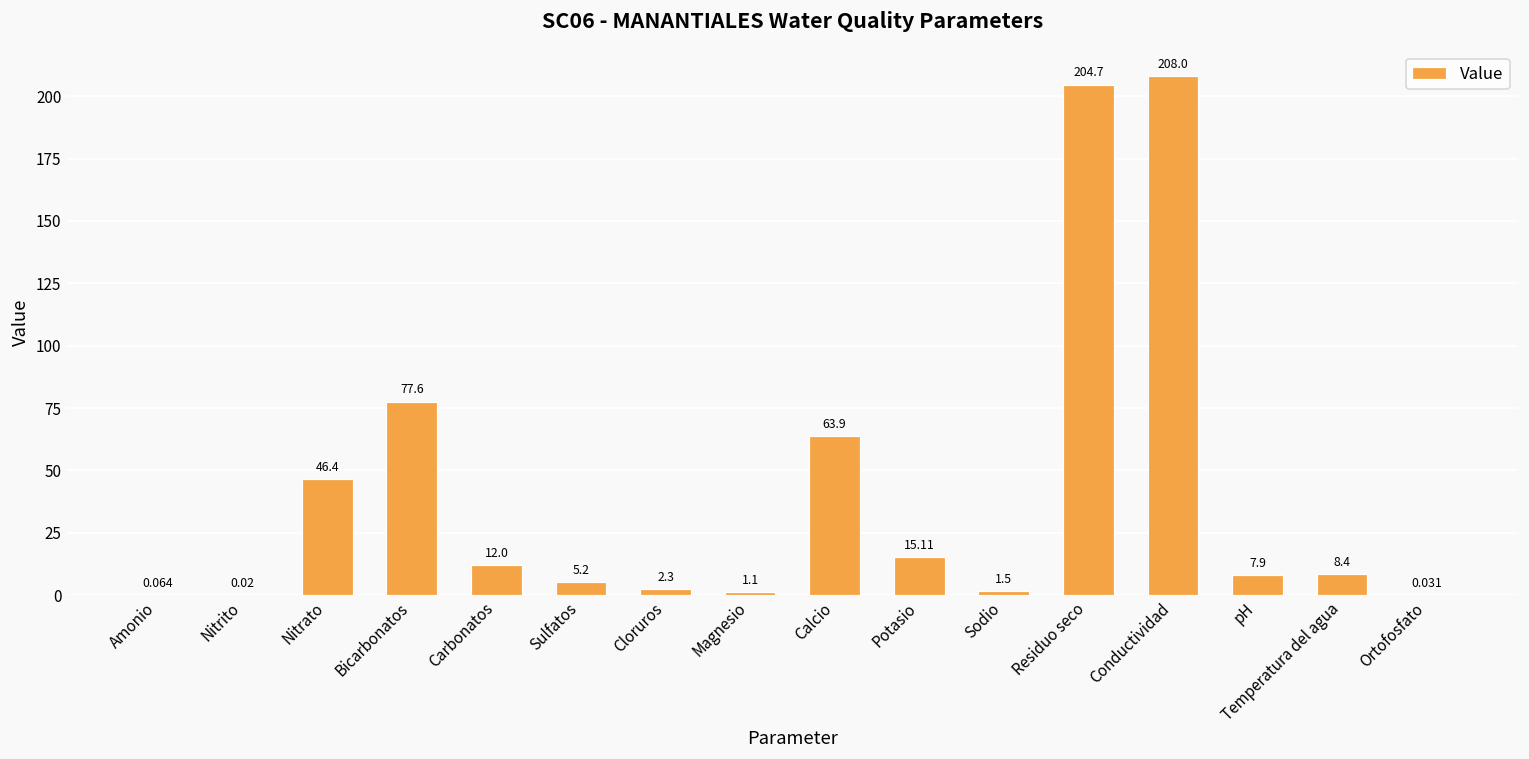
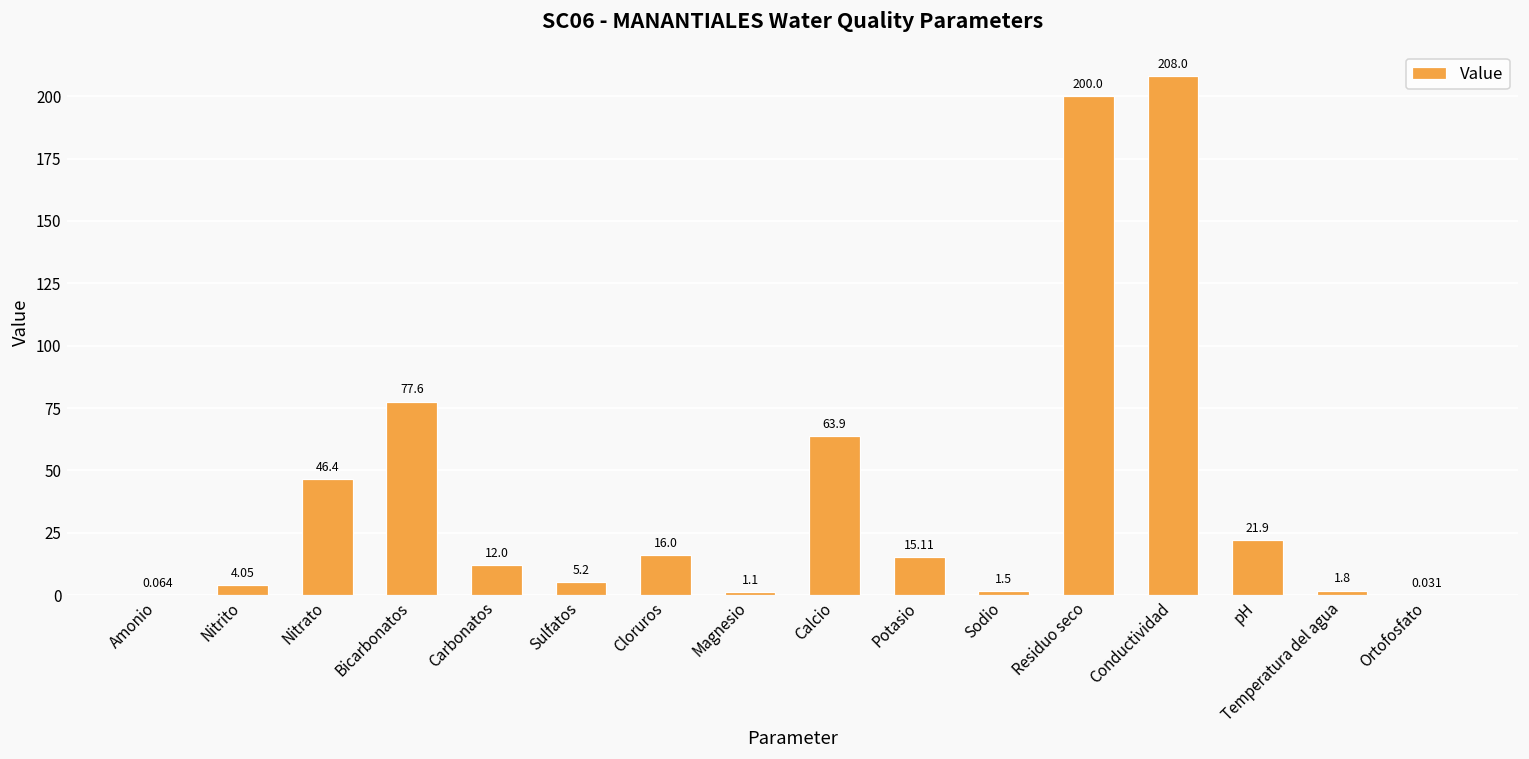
Nitrito: 0.02 -> 4.05
Cloruros: 2.3 -> 16.0
Residuo seco: 204.7 -> 200.0
pH: 7.9 -> 21.9
Temperatura del agua: 8.4 -> 1.8
